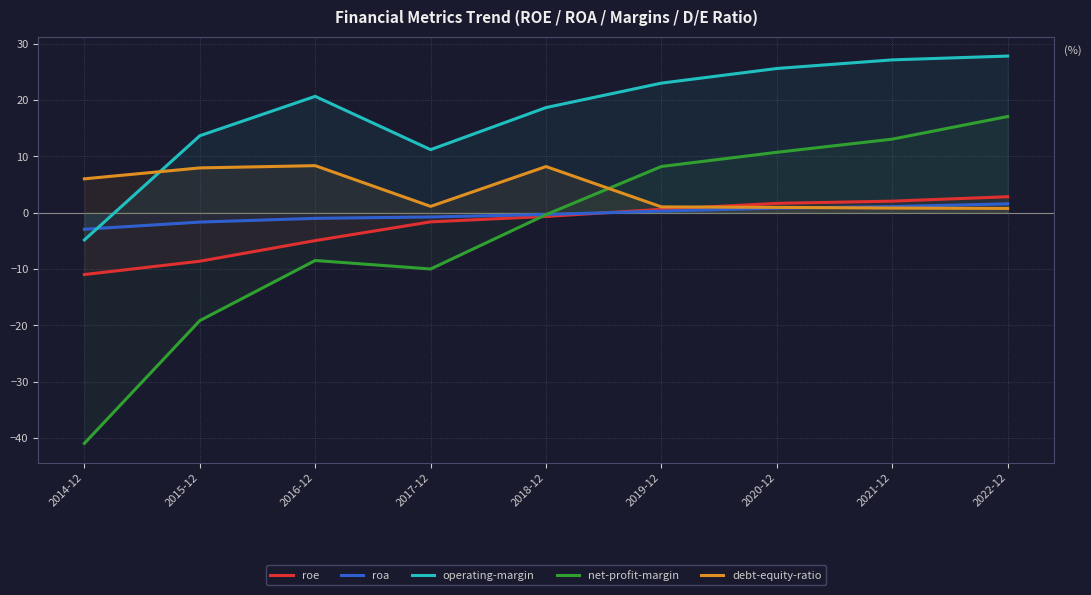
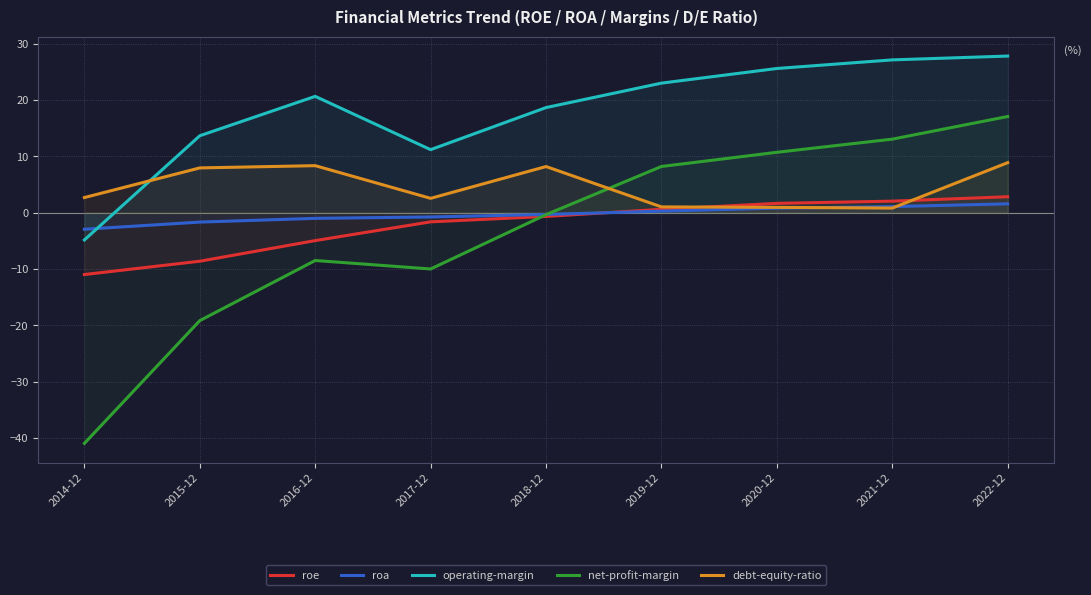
debt-equity-ratio, 2014-12: 6 -> 3
debt-equity-ratio, 2017-12: 1 -> 3
debt-equity-ratio, 2022-12: 1 -> 9
